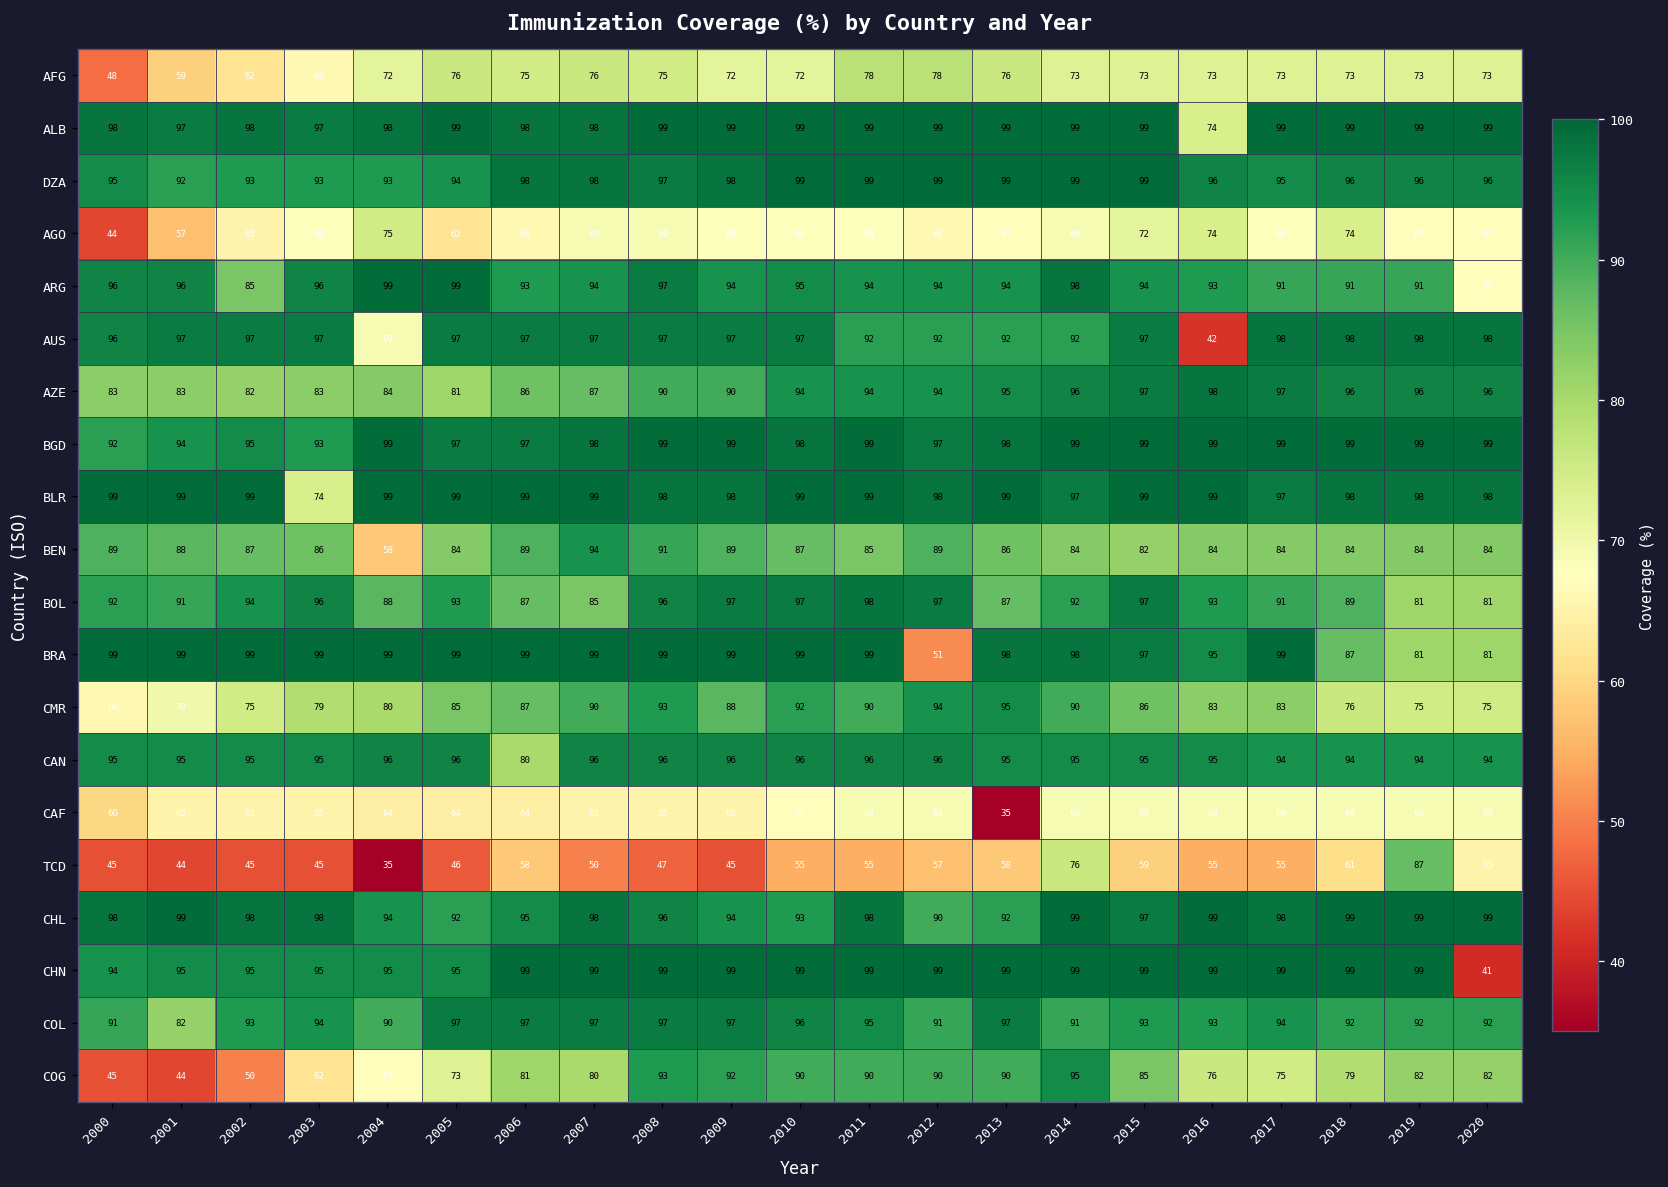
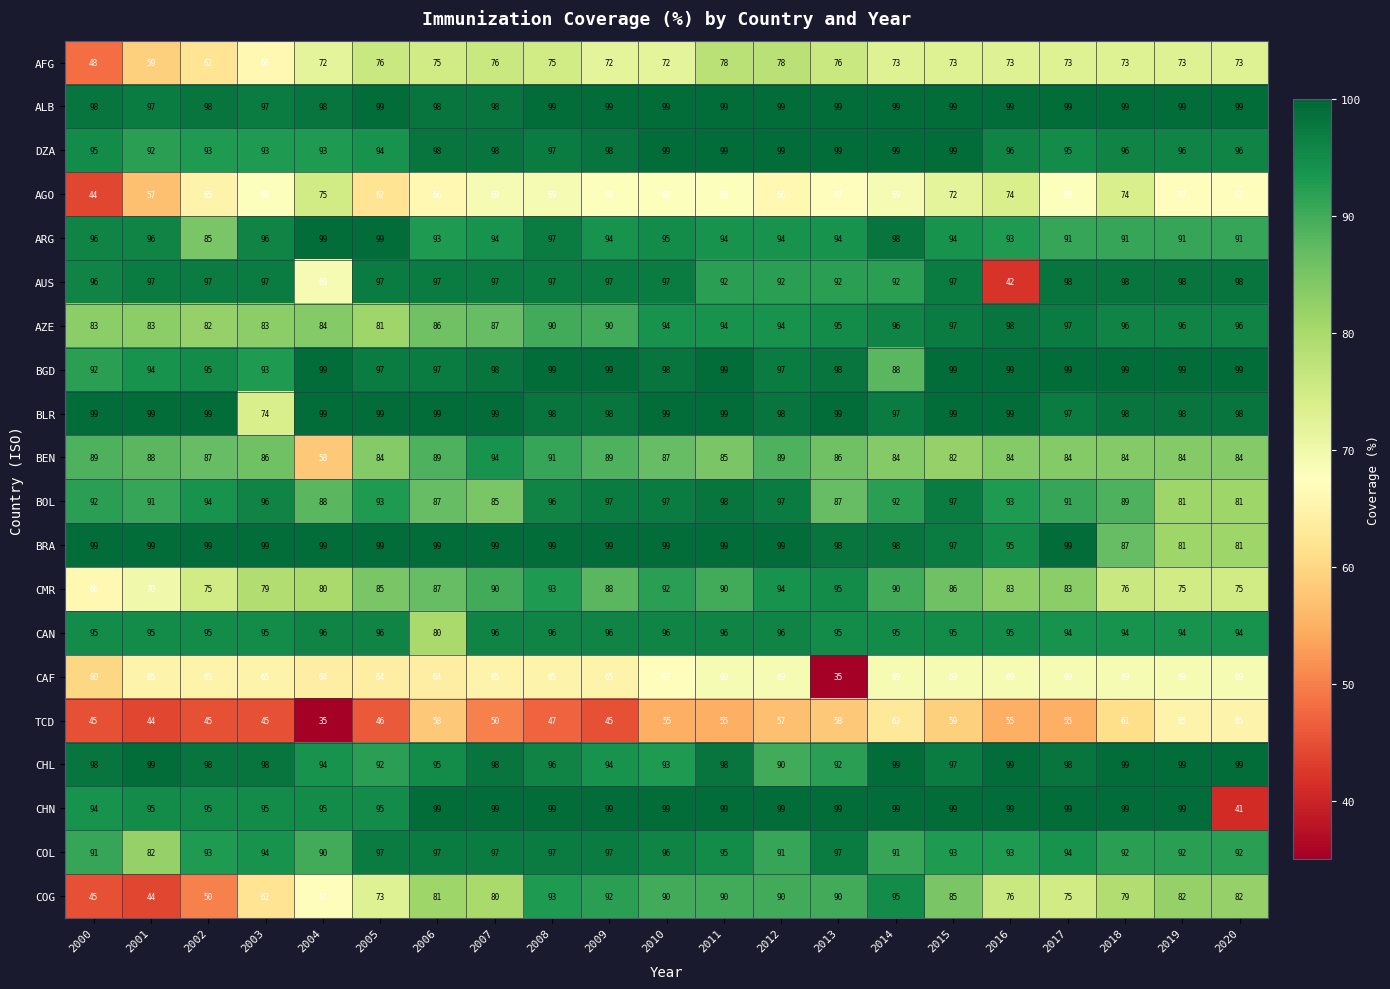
ALB, 2016: 74 -> 99
ARG, 2020: 67 -> 91
BGD, 2014: 99 -> 88
BRA, 2012: 51 -> 99
TCD, 2014: 76 -> 63
TCD, 2019: 87 -> 65
